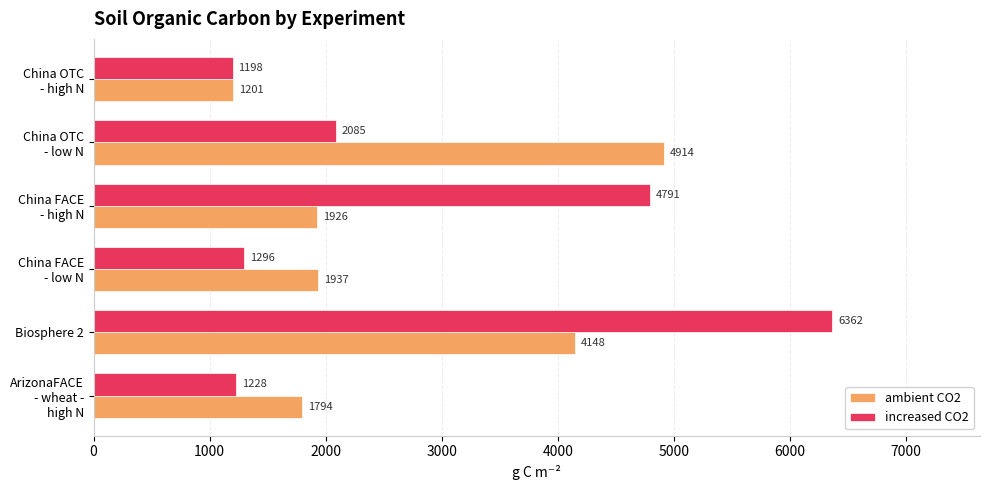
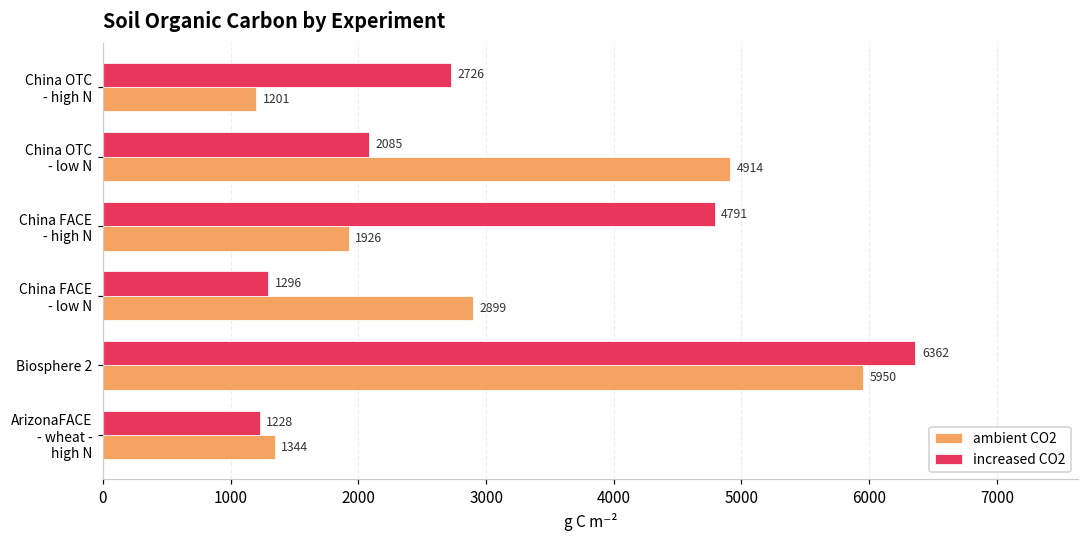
increased CO2, China OTC - high N: 1198 -> 2726
ambient CO2, China FACE - low N: 1937 -> 2899
ambient CO2, Biosphere 2: 4148 -> 5950
ambient CO2, ArizonaFACE - wheat - high N: 1794 -> 1344
